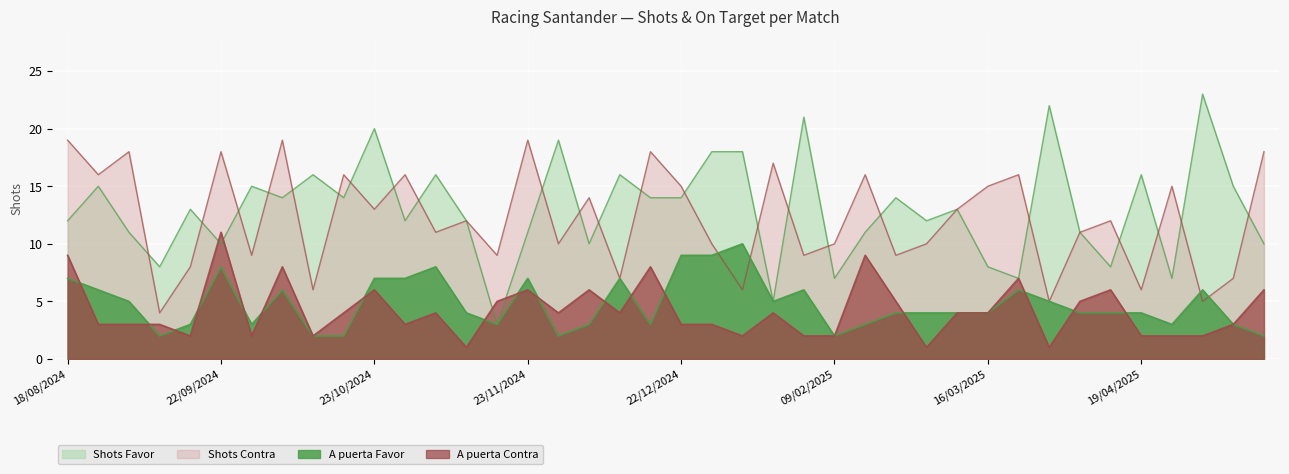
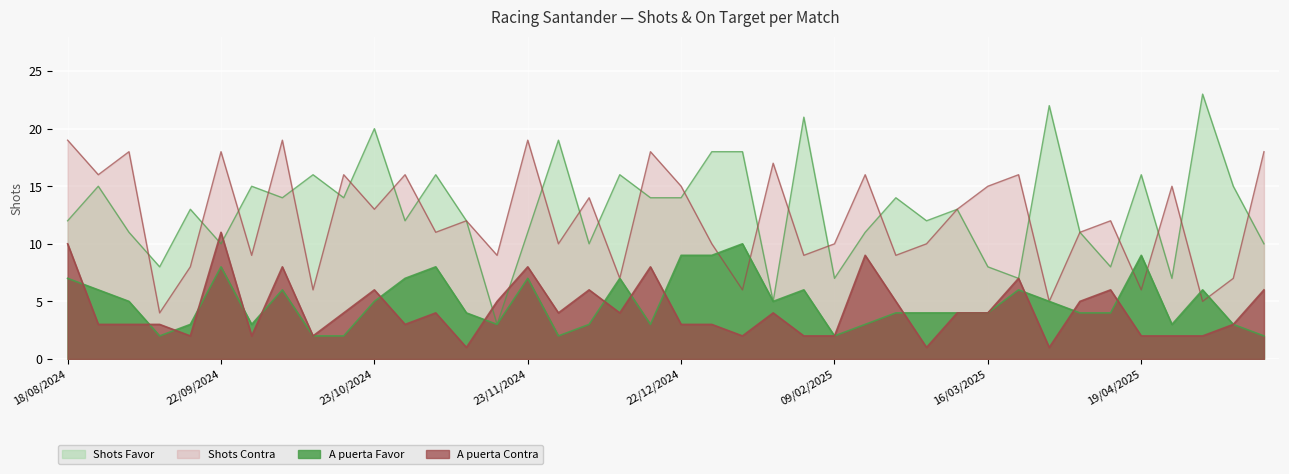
A puerta Contra, 18/08/2024: 9 -> 10
A puerta Favor, 23/10/2024: 7 -> 5
A puerta Contra, 23/11/2024: 6 -> 8
A puerta Favor, 19/04/2025: 4 -> 9
